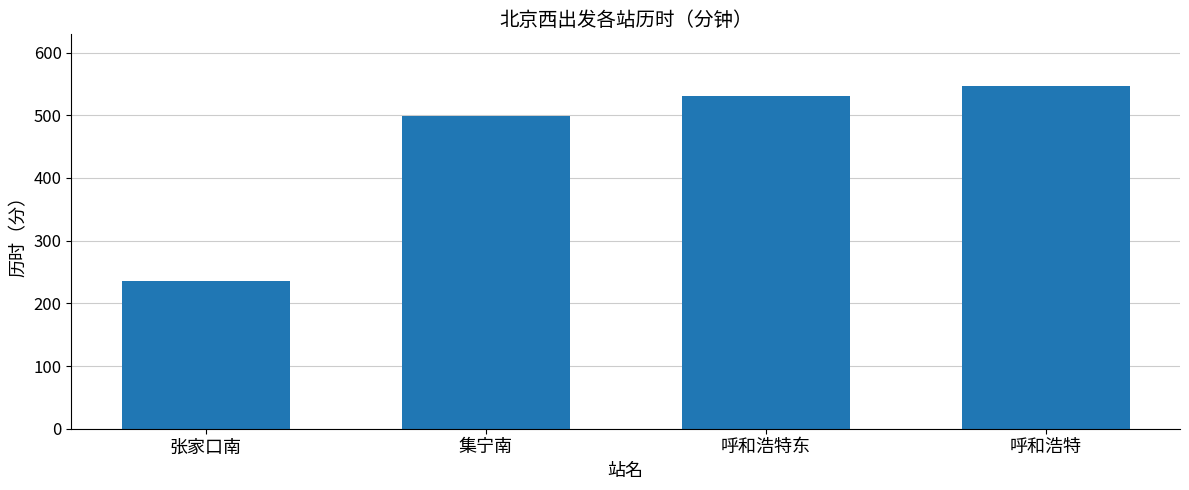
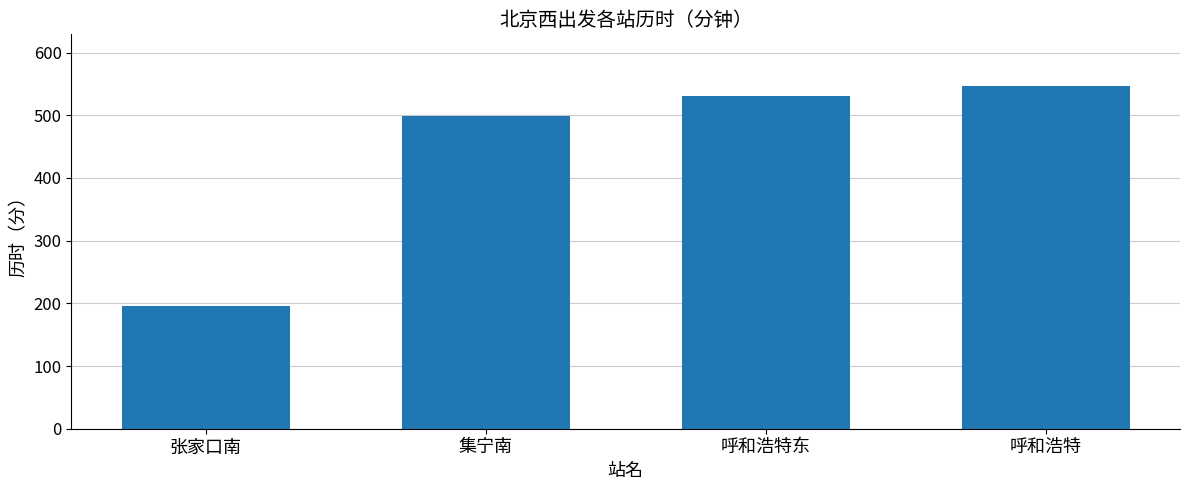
张家口南: 240 -> 200
